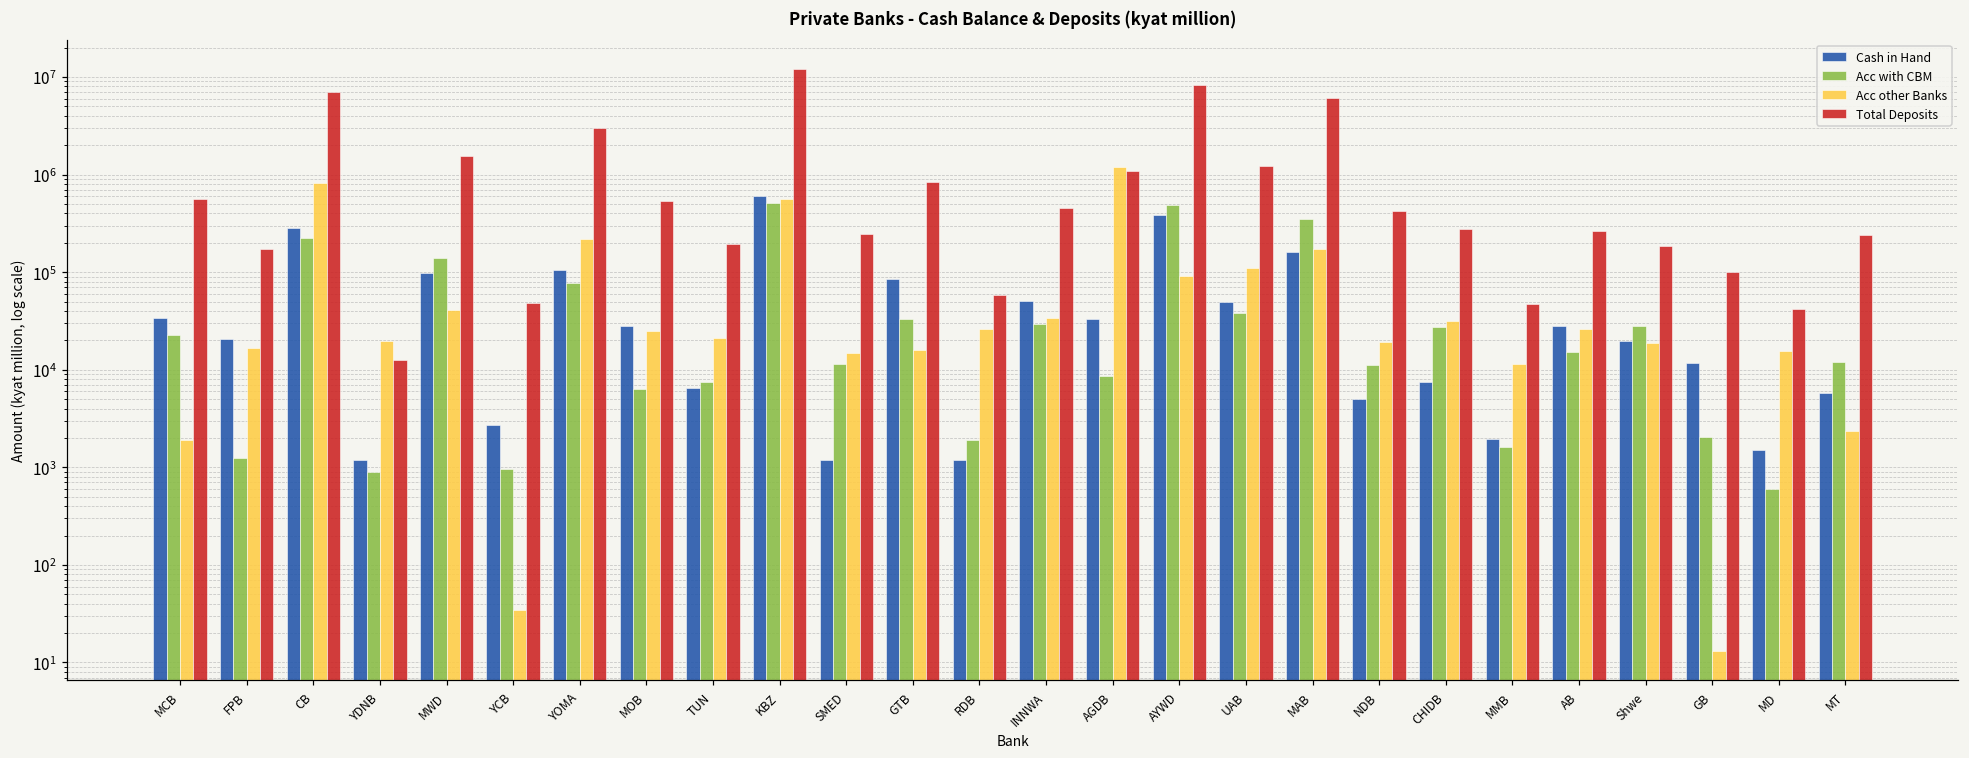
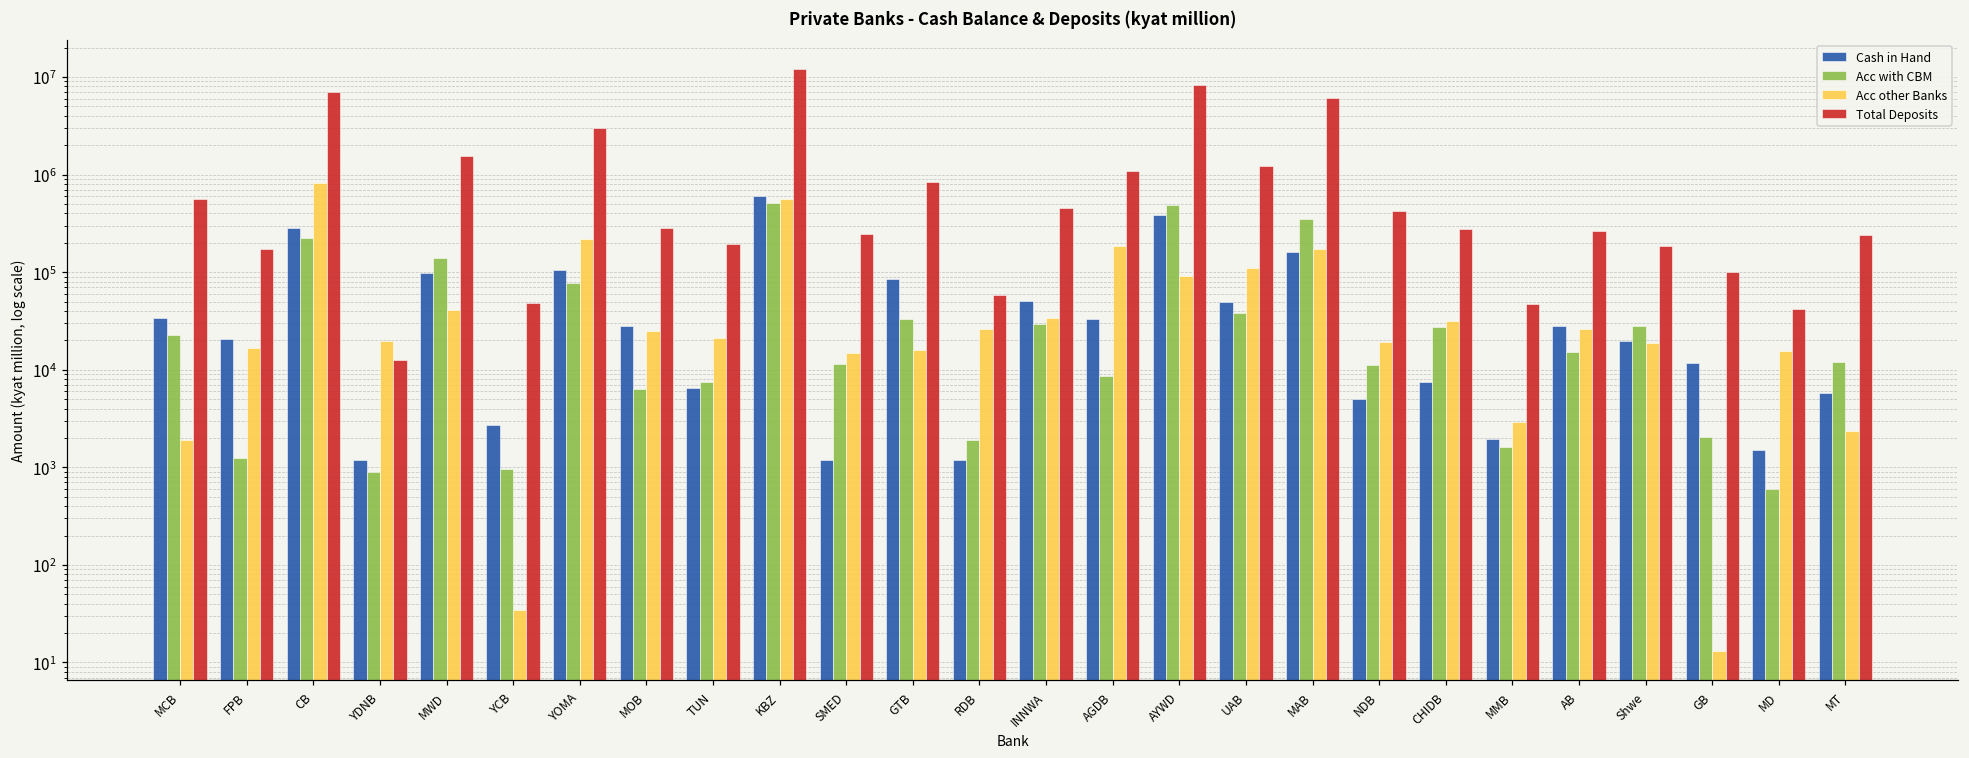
Total Deposits, MOB: 500000 -> 290000
Acc other Banks, AGDB: 1200000 -> 190000
Acc other Banks, MMB: 11000 -> 2900
